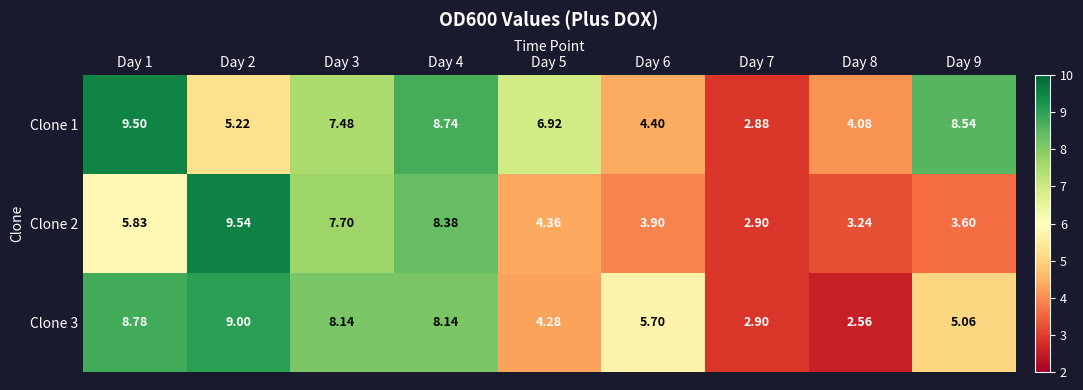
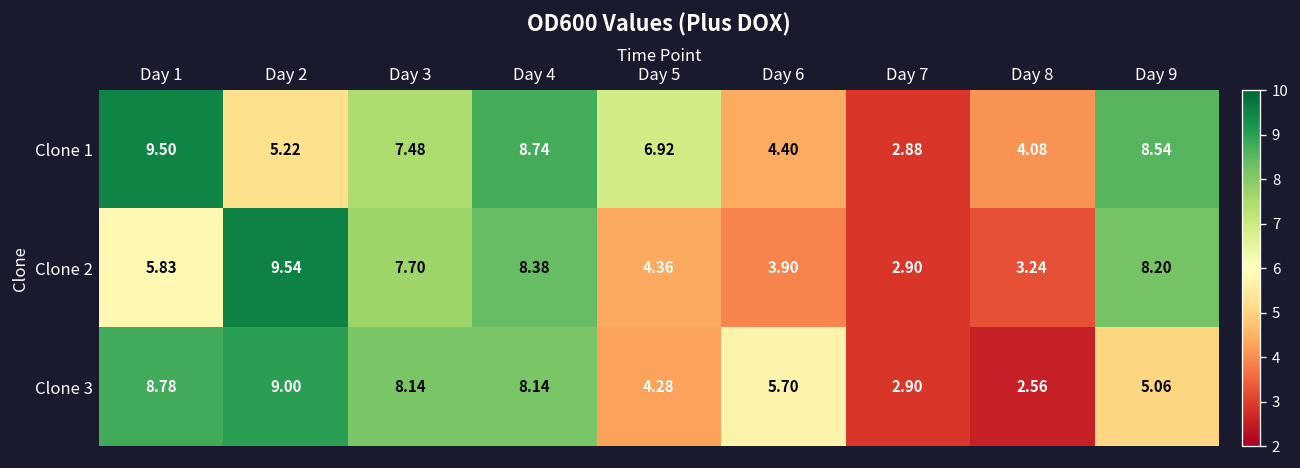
Clone 2, Day 9: 3.60 -> 8.20
